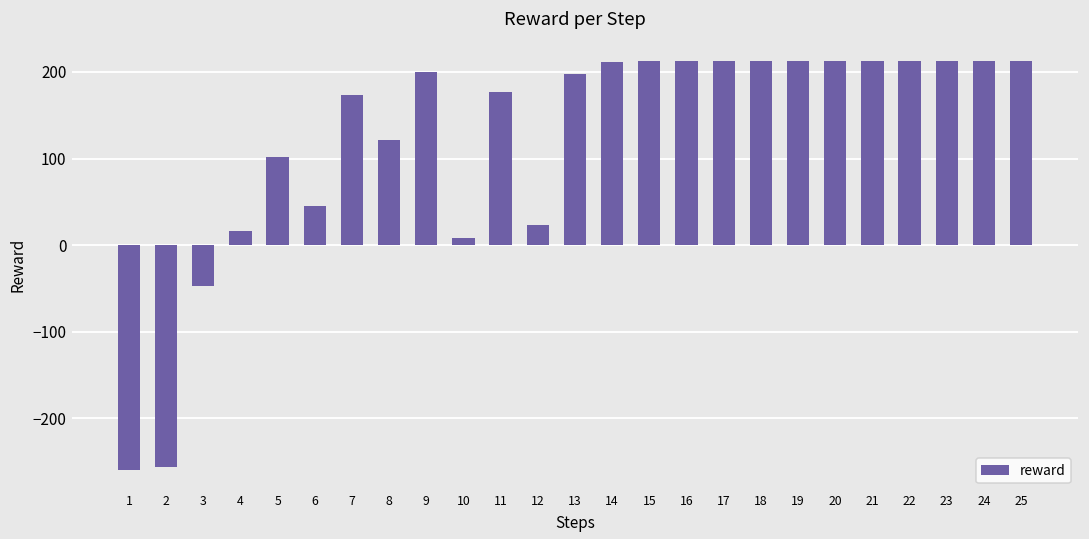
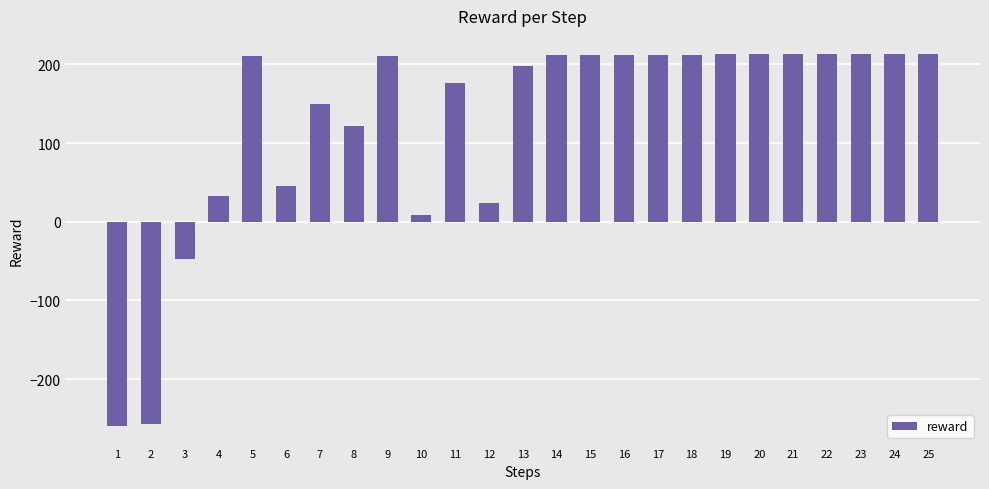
4: 20 -> 30
5: 100 -> 210
7: 170 -> 150
9: 200 -> 210
